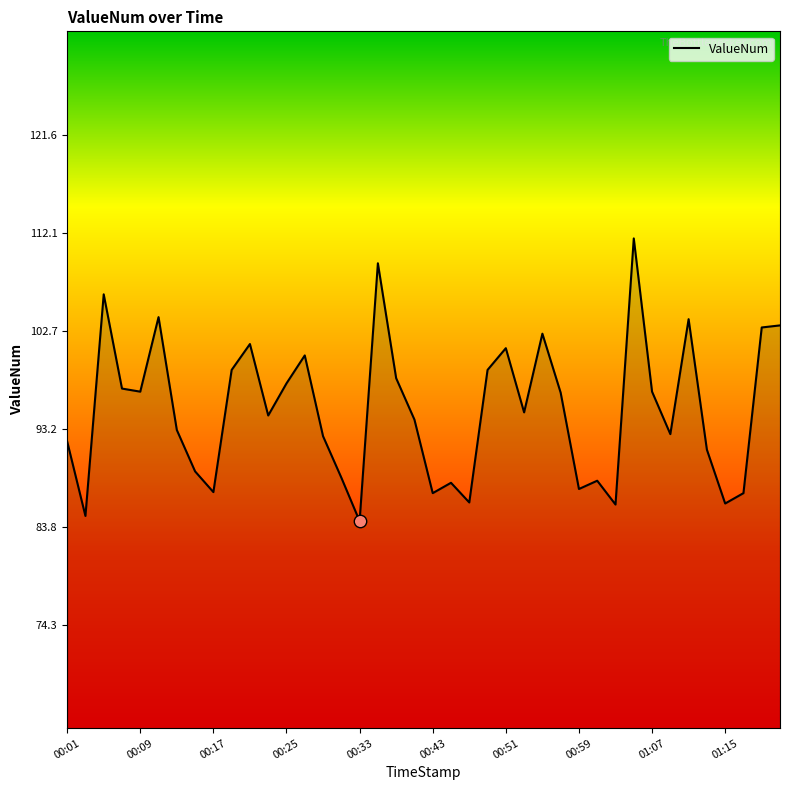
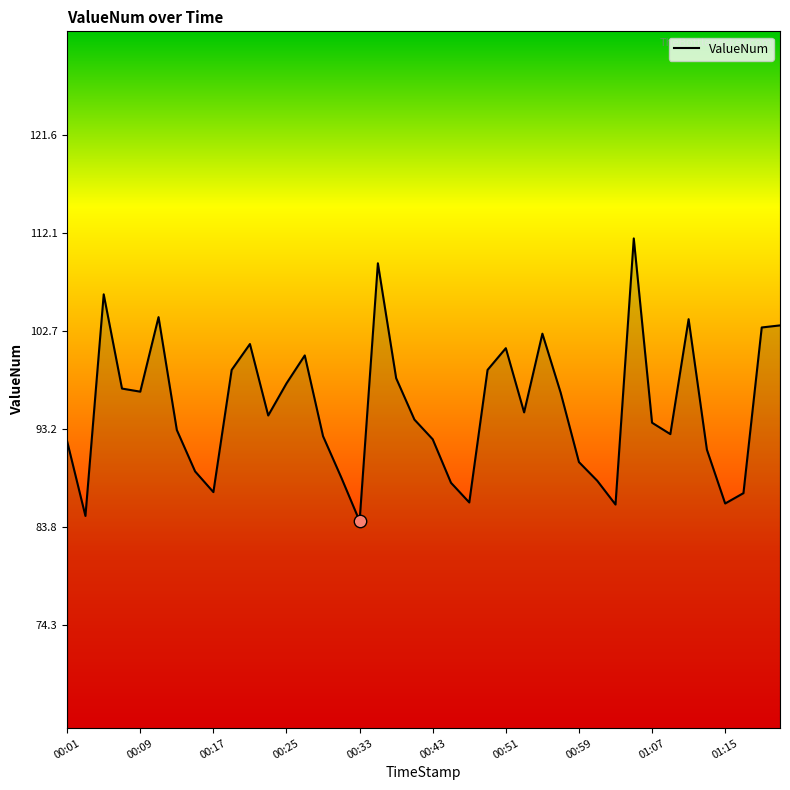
ValueNum, 00:43: 87.0 -> 92.2
ValueNum, 00:59: 87.4 -> 90.0
ValueNum, 01:07: 96.8 -> 93.8
